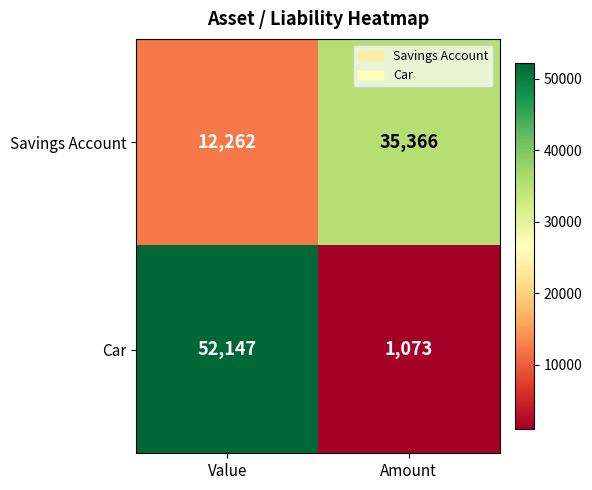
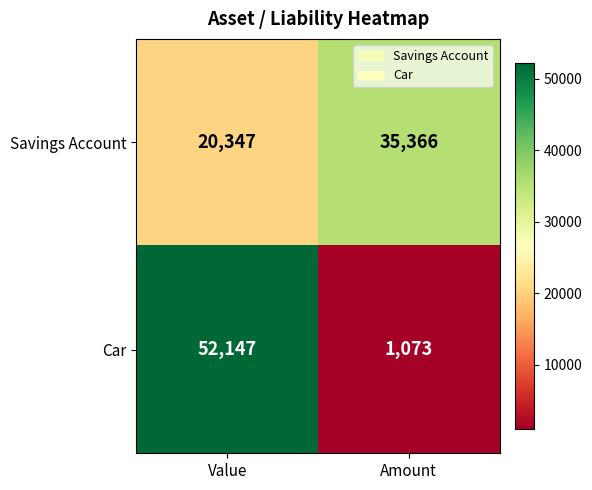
Savings Account, Value: 12,262 -> 20,347
